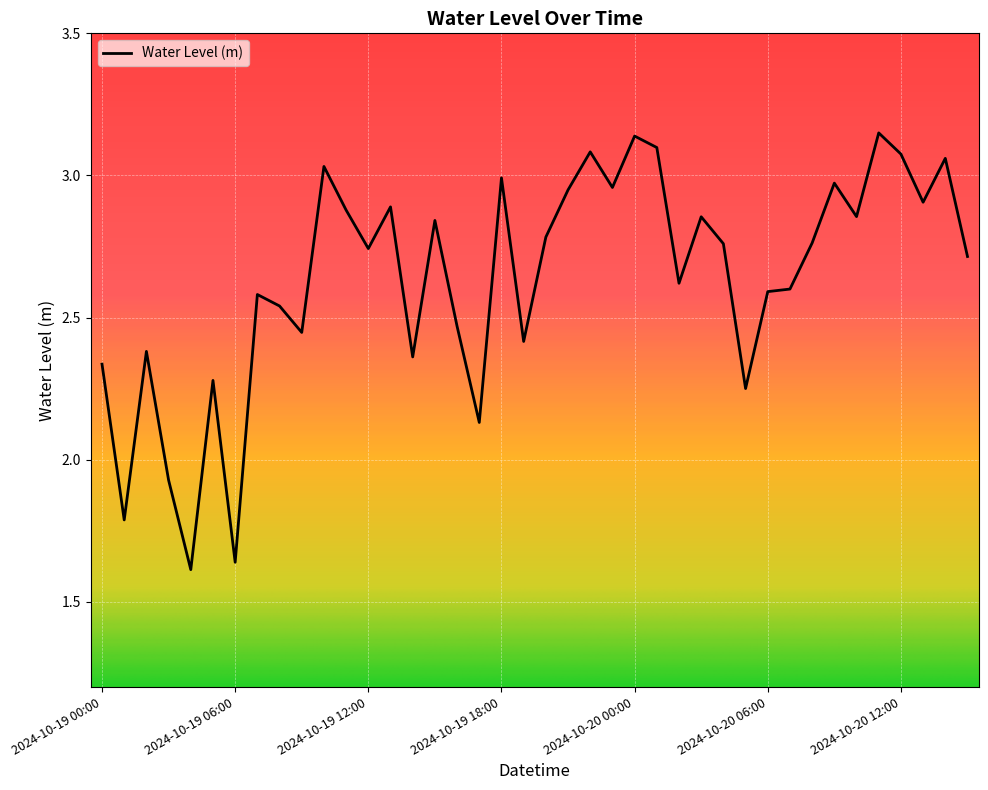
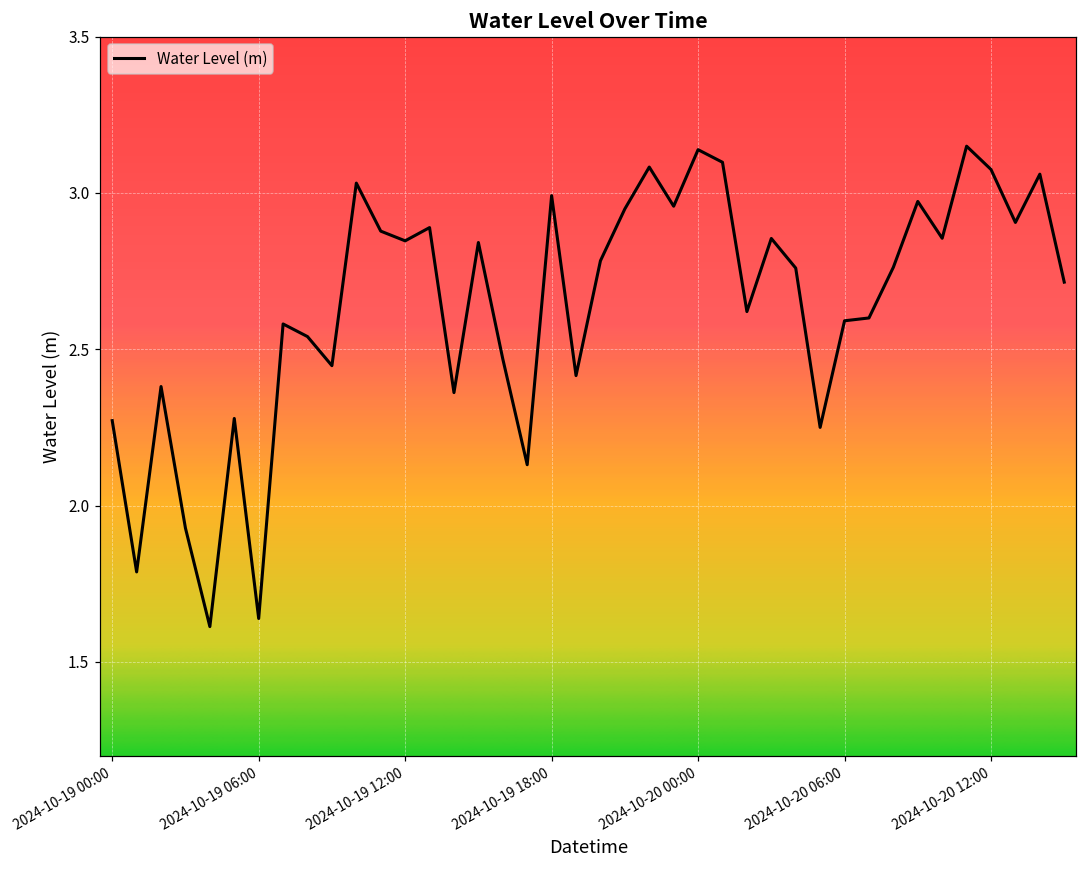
2024-10-19 00:00: 2.34 -> 2.27
2024-10-19 12:00: 2.74 -> 2.85
